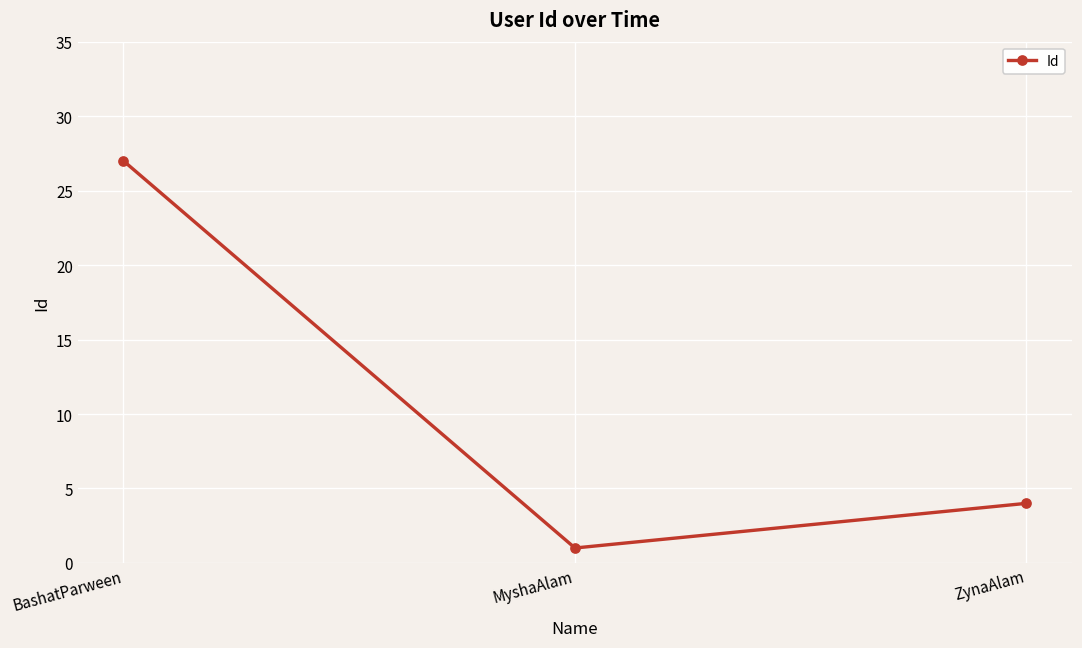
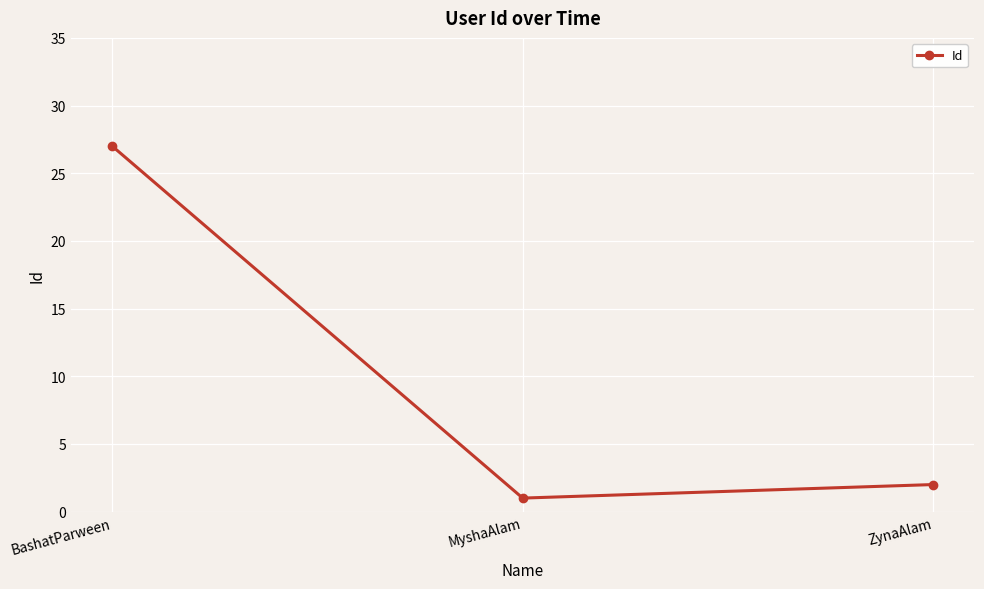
ZynaAlam: 4 -> 2
